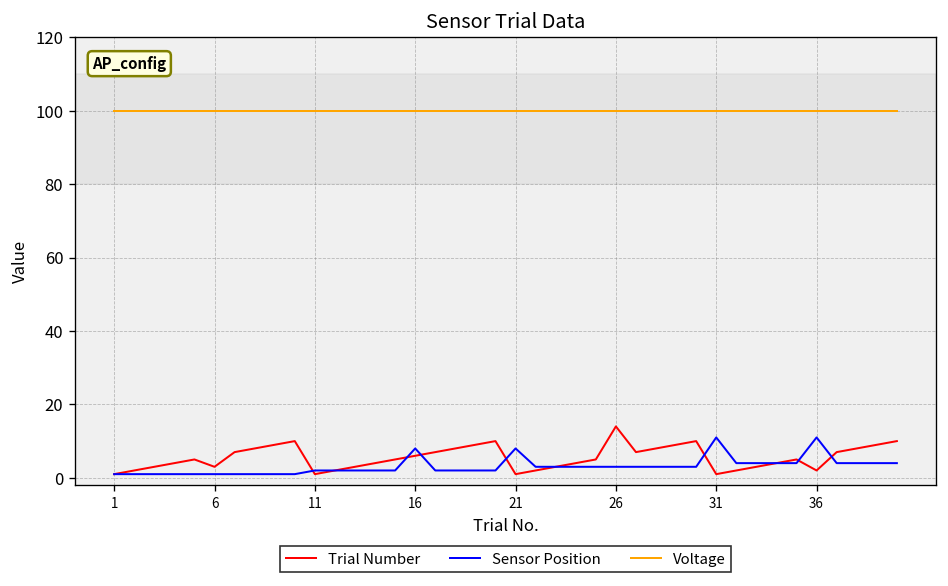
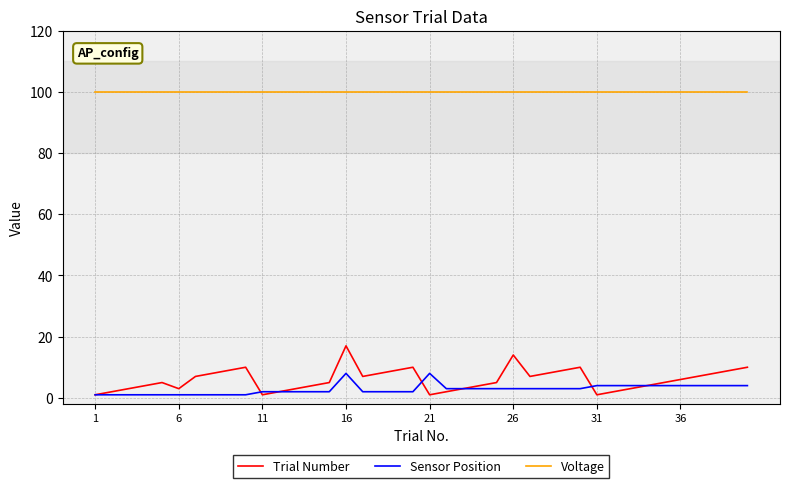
Trial Number, 16: 6 -> 17
Sensor Position, 31: 11 -> 4
Trial Number, 36: 2 -> 6
Sensor Position, 36: 11 -> 4
